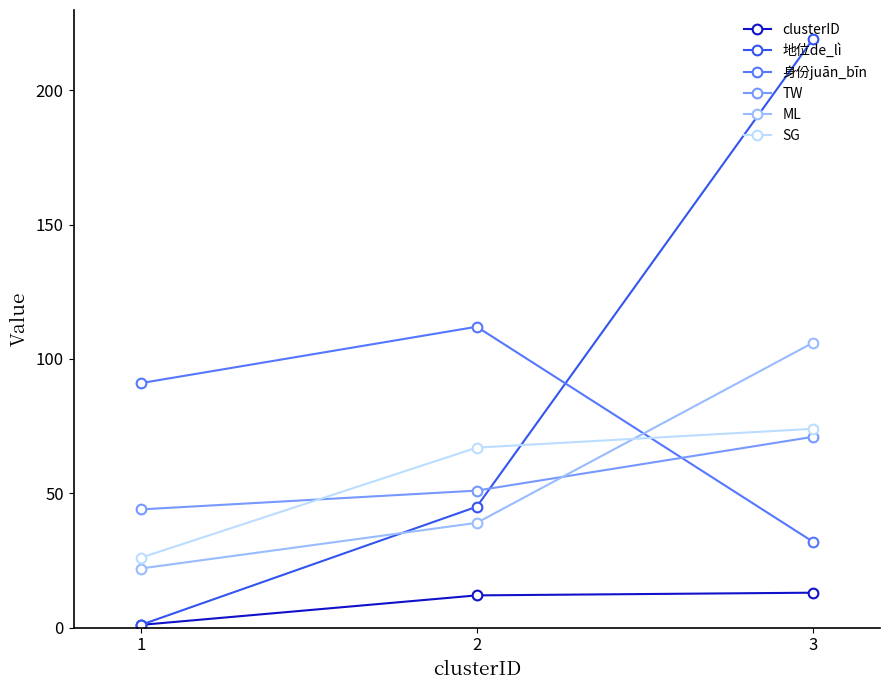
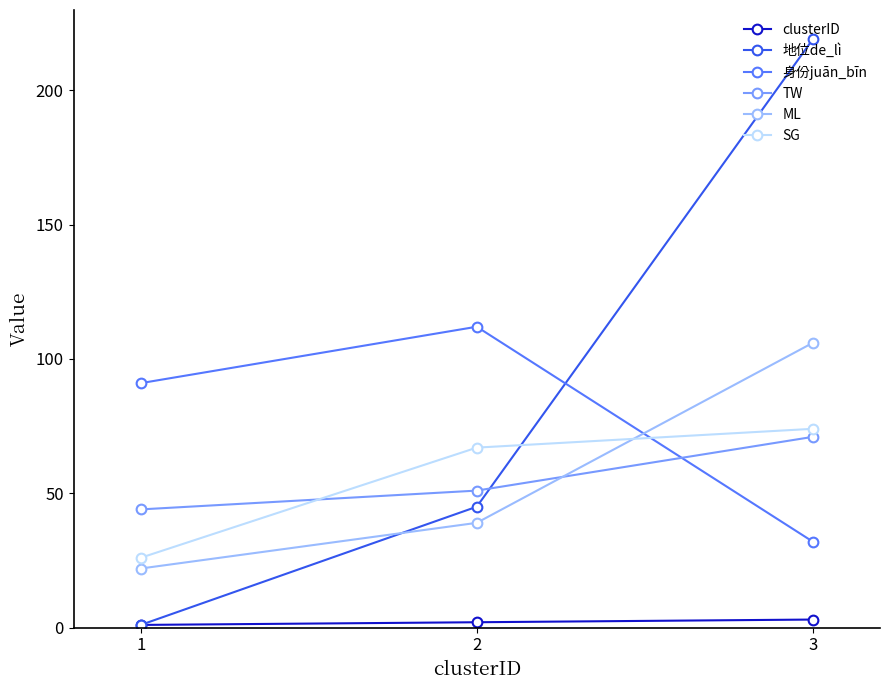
clusterID, 2: 12 -> 2
clusterID, 3: 13 -> 3
